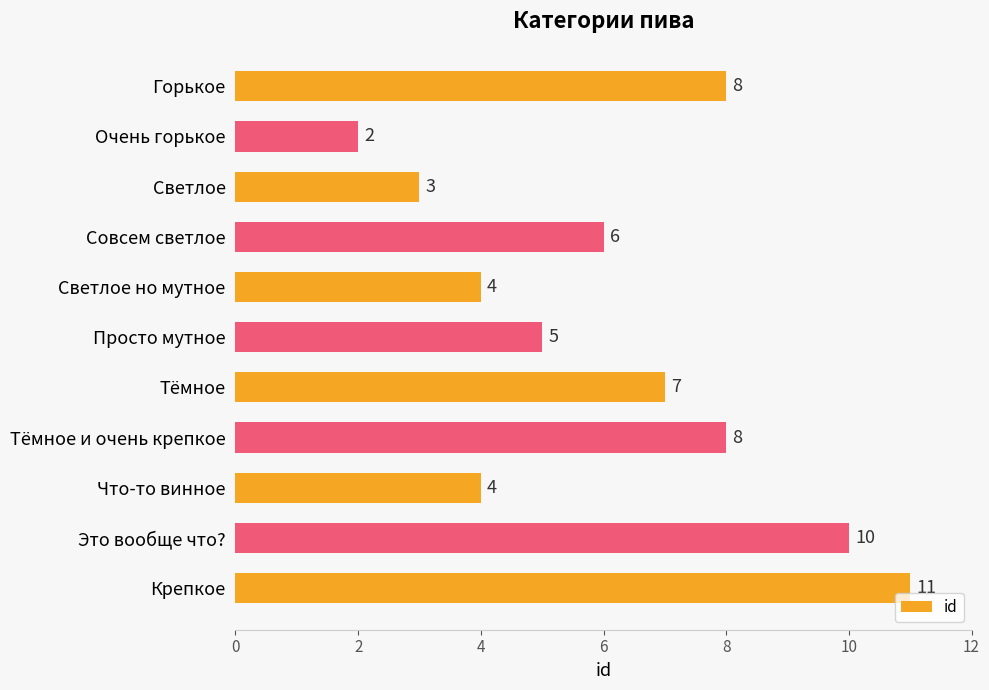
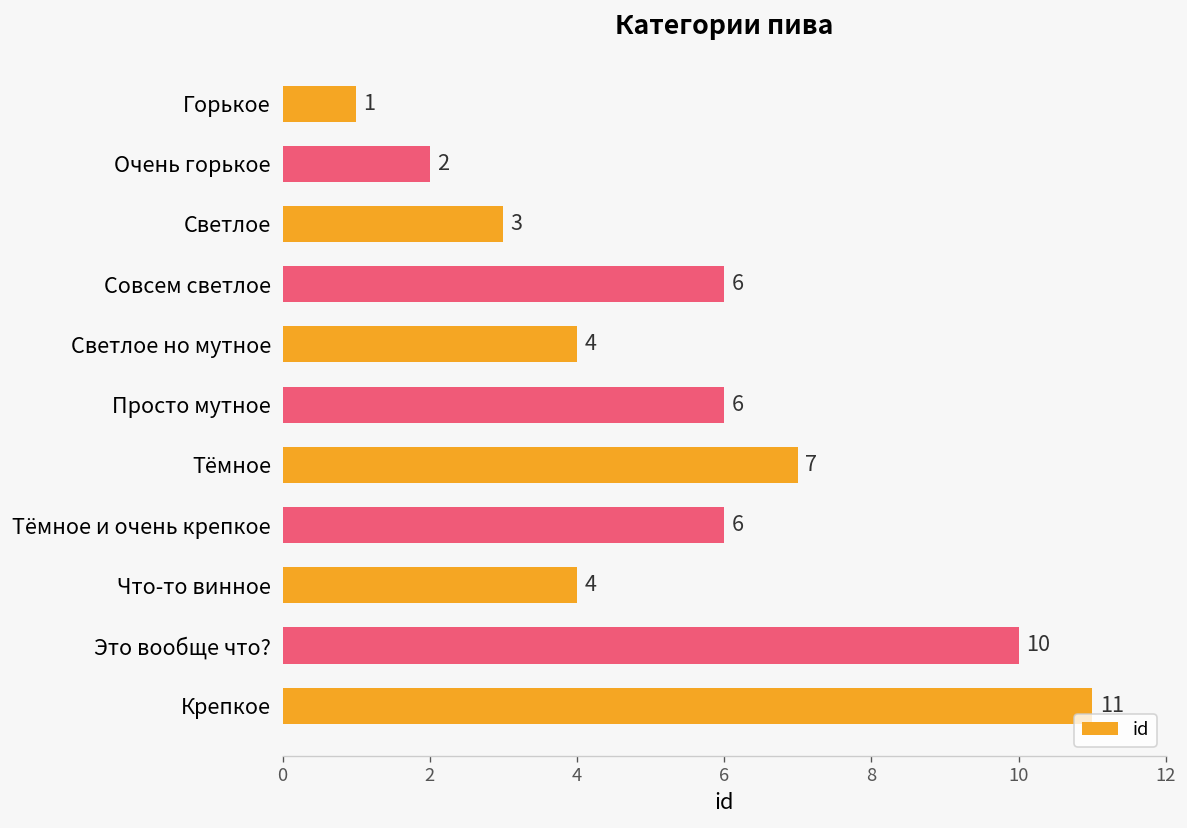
Горькое: 8 -> 1
Просто мутное: 5 -> 6
Тёмное и очень крепкое: 8 -> 6
